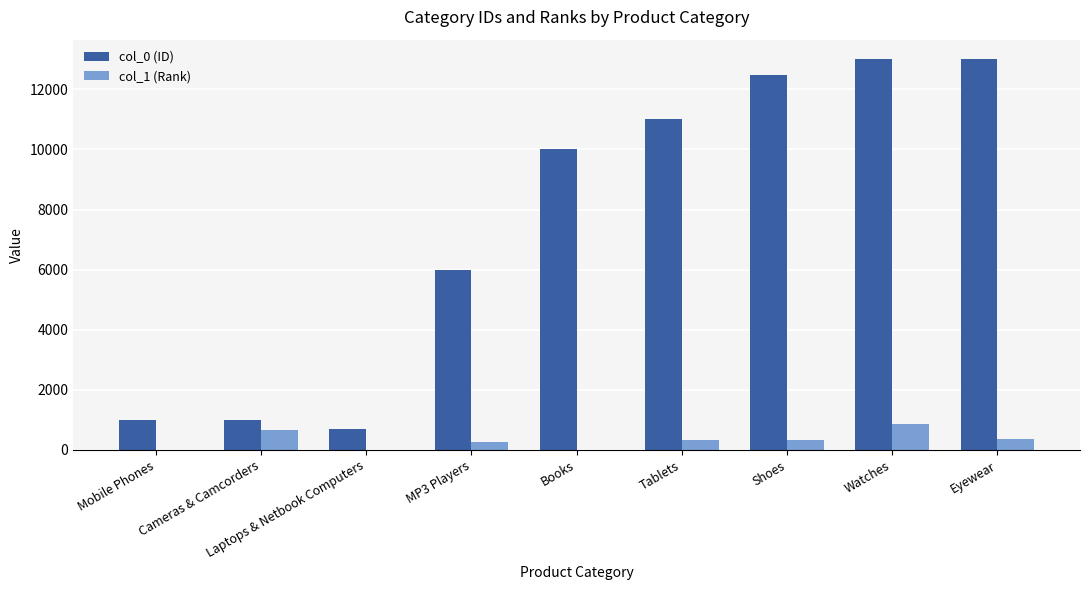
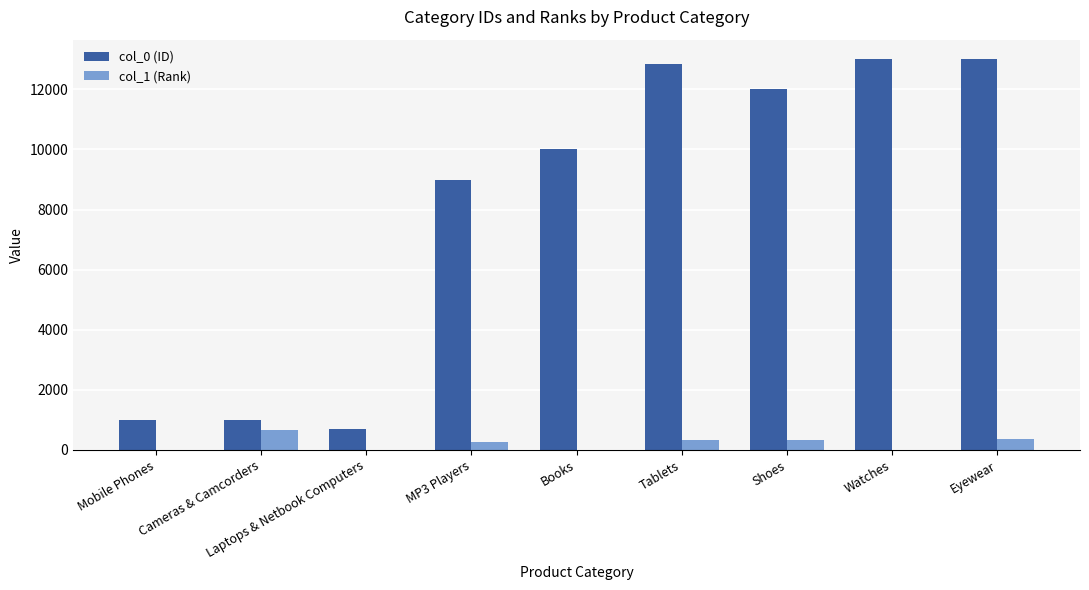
col_0 (ID), MP3 Players: 6000 -> 9000
col_0 (ID), Tablets: 11000 -> 12800
col_0 (ID), Shoes: 12500 -> 12000
col_1 (Rank), Watches: 900 -> 0
